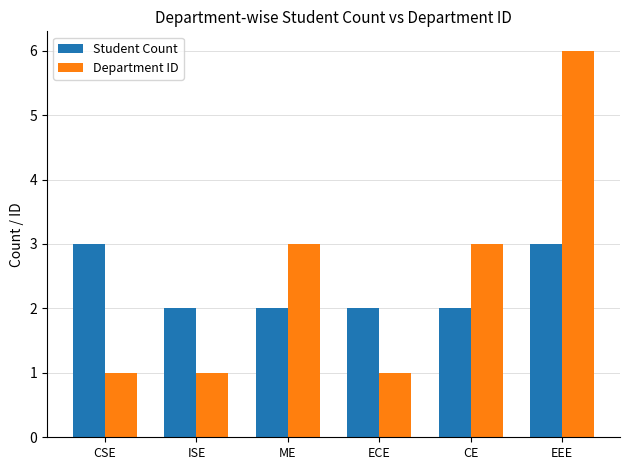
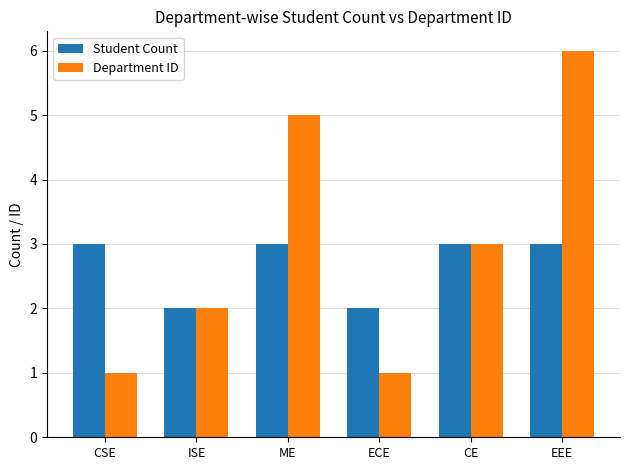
Department ID, ISE: 1 -> 2
Student Count, ME: 2 -> 3
Department ID, ME: 3 -> 5
Student Count, CE: 2 -> 3
